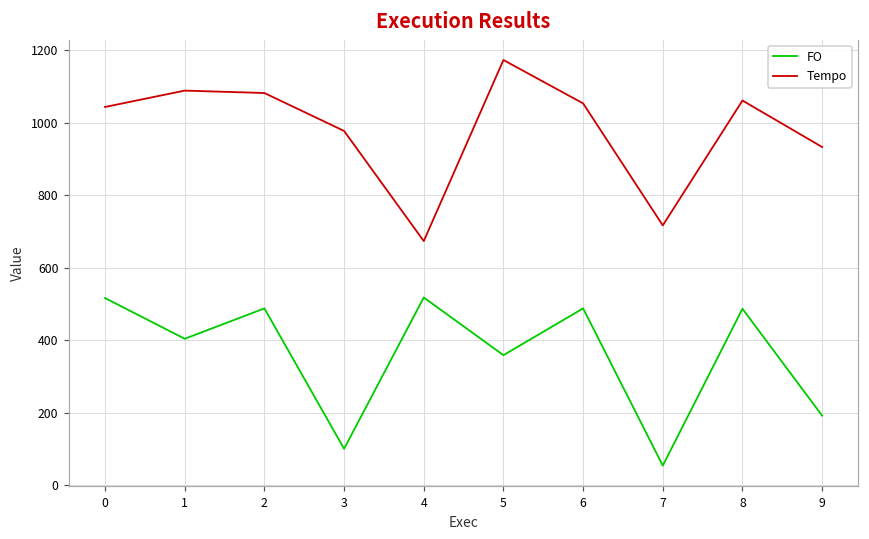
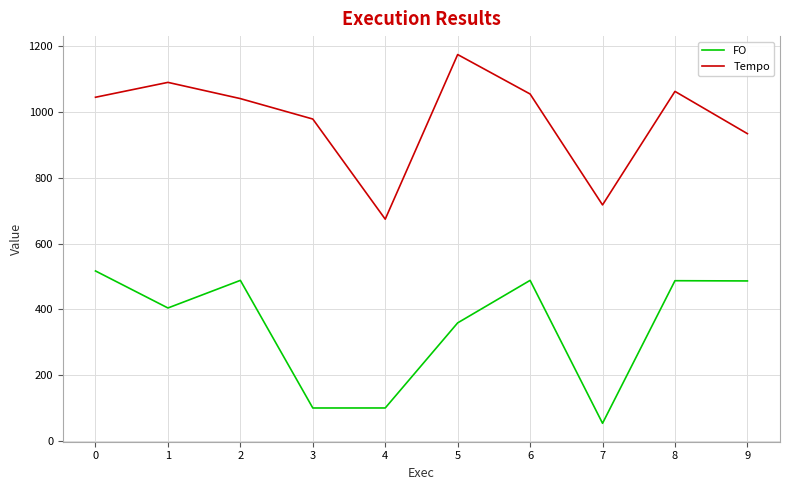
Tempo, 2: 1080 -> 1040
FO, 4: 520 -> 100
FO, 9: 190 -> 490
